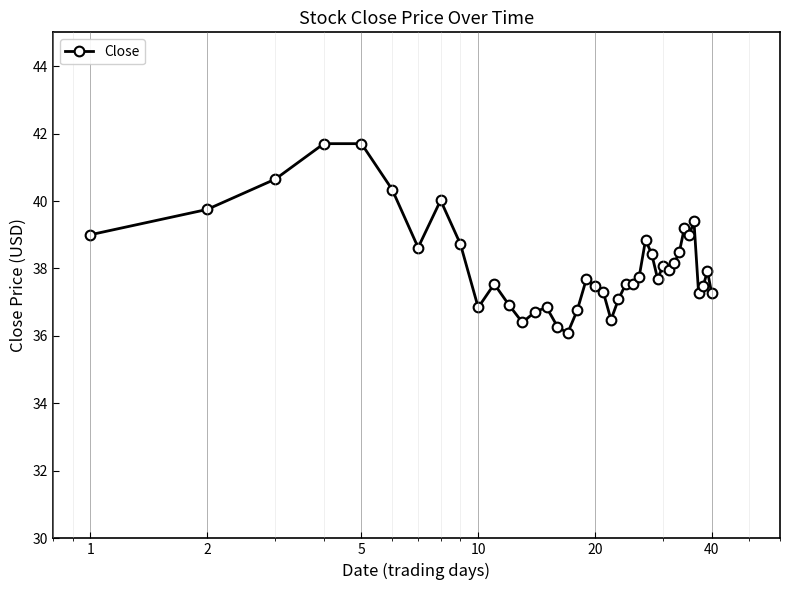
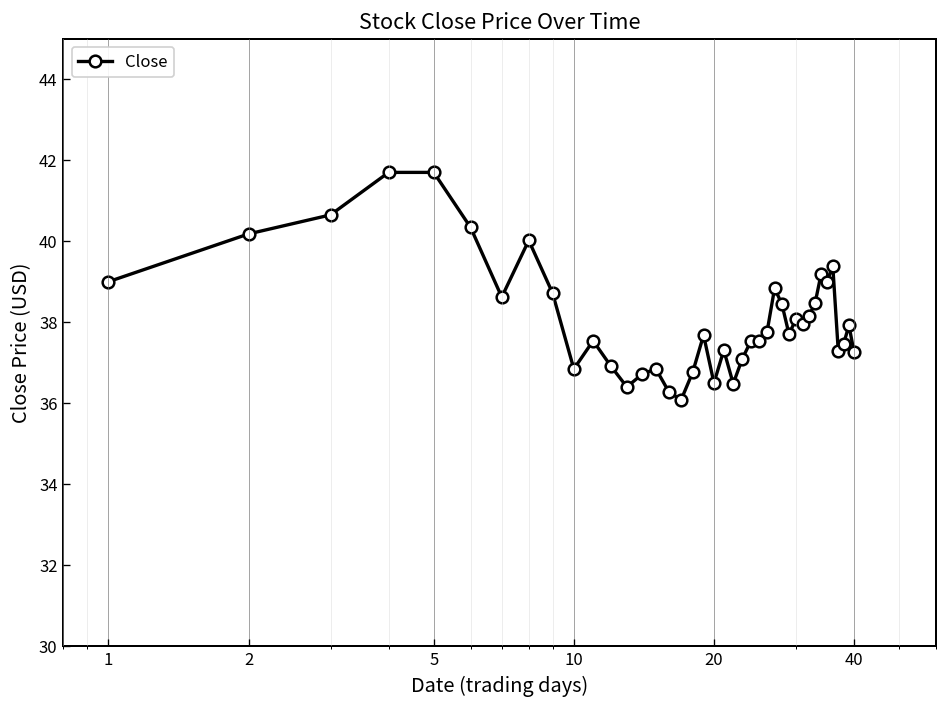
2: 39.8 -> 40.2
20: 37.5 -> 36.5
